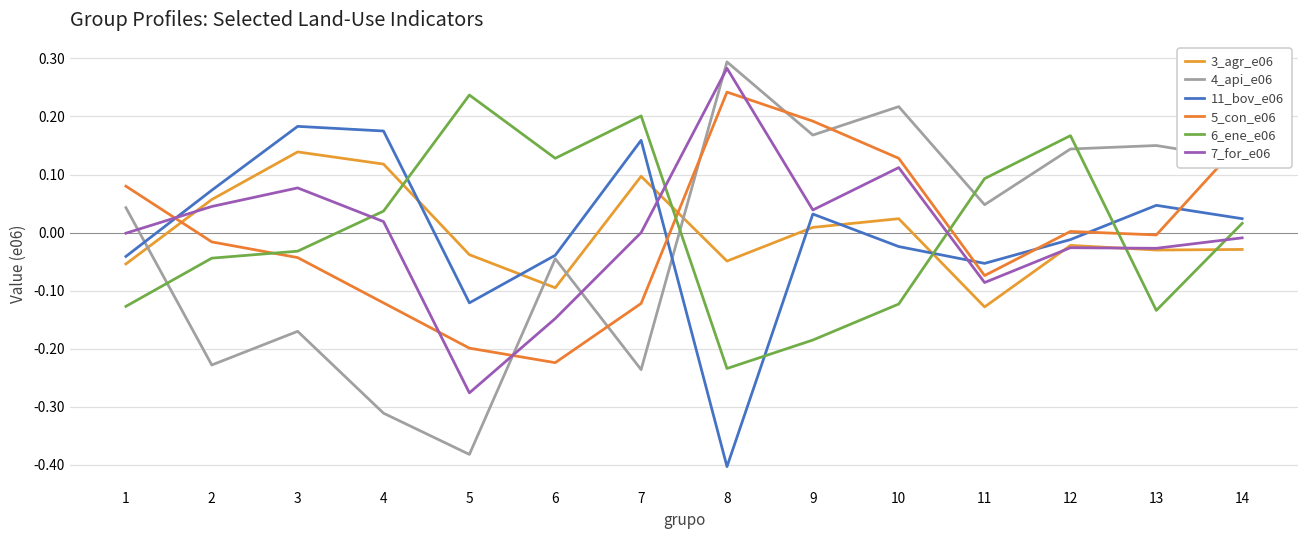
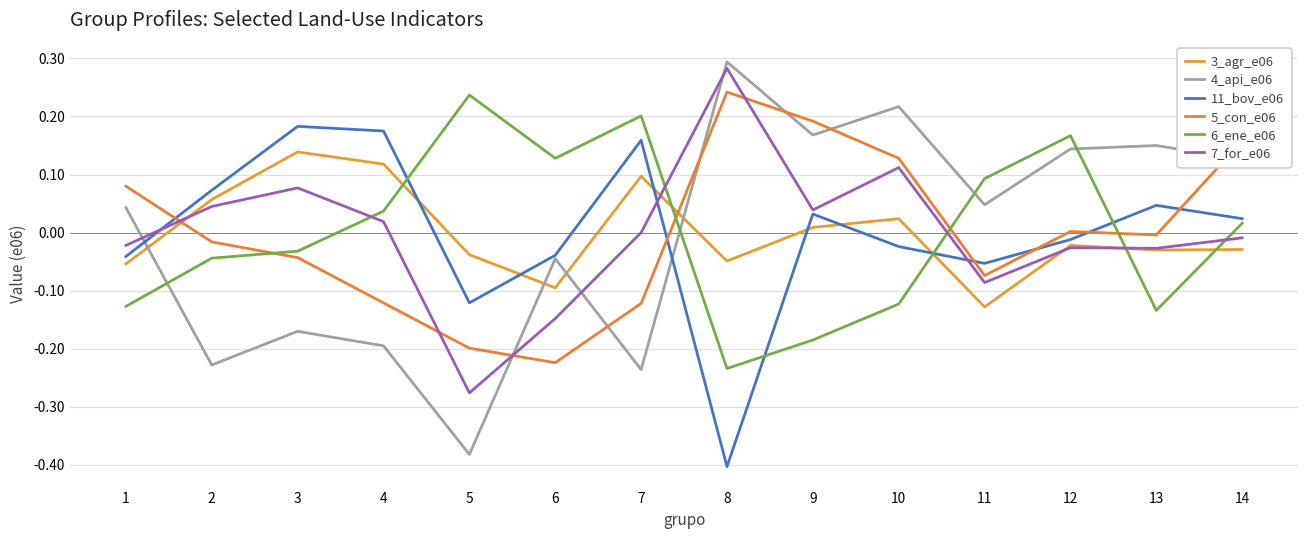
7_for_e06, 1: 0.00 -> -0.02
4_api_e06, 4: -0.31 -> -0.20
